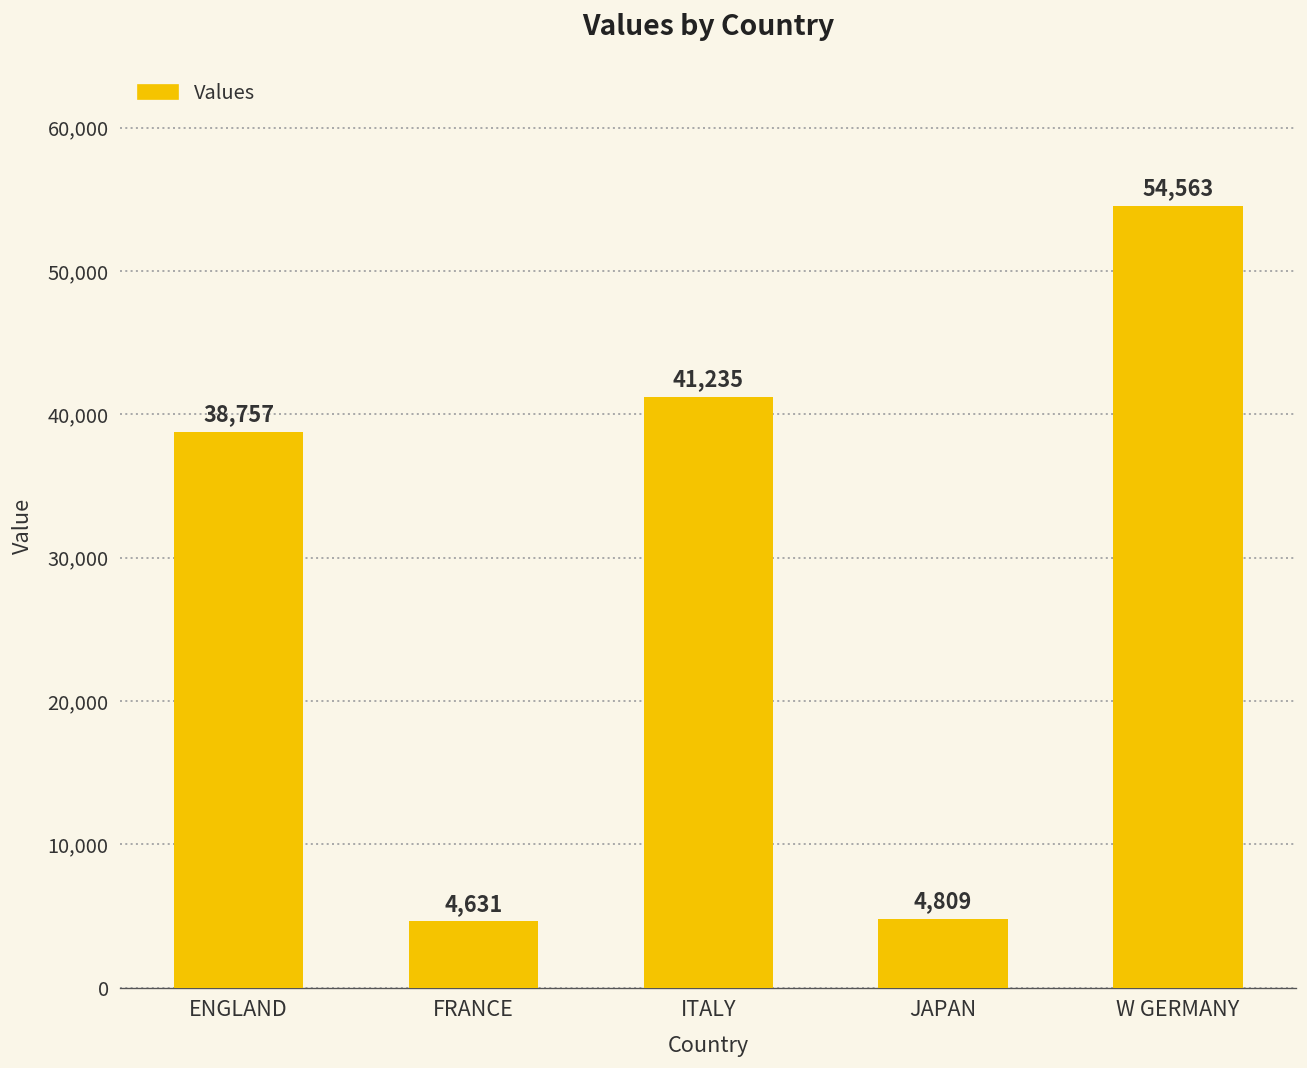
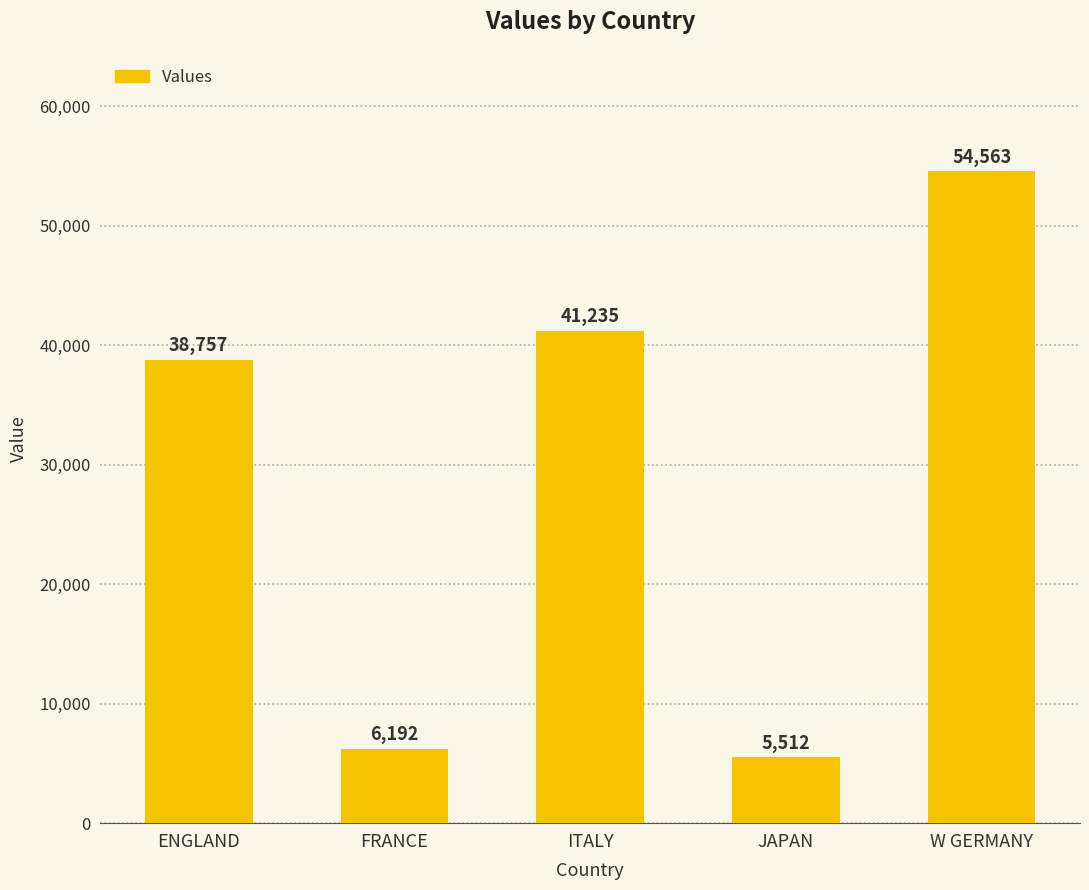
FRANCE: 4,631 -> 6,192
JAPAN: 4,809 -> 5,512
